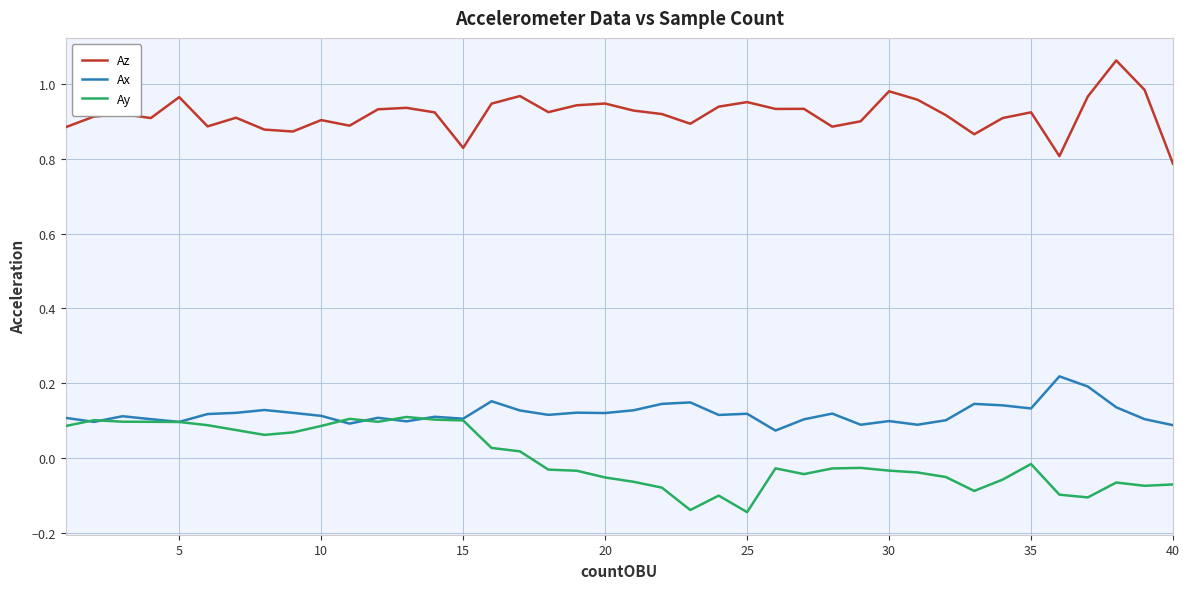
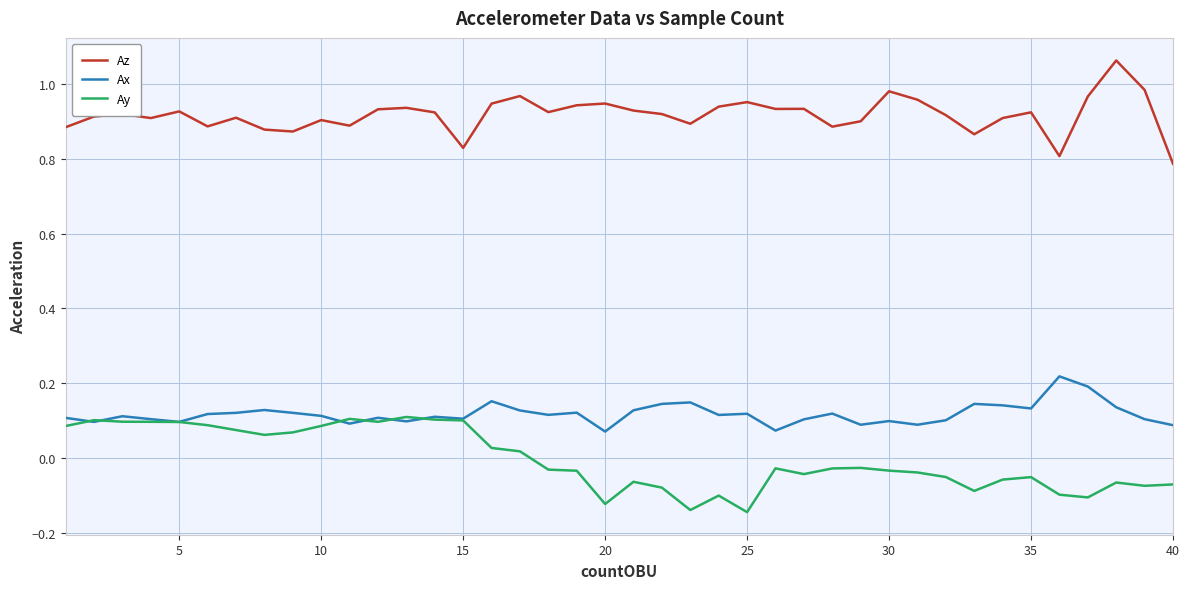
Az, 5: 0.96 -> 0.93
Ax, 20: 0.12 -> 0.07
Ay, 20: -0.05 -> -0.12
Ay, 35: -0.02 -> -0.05
